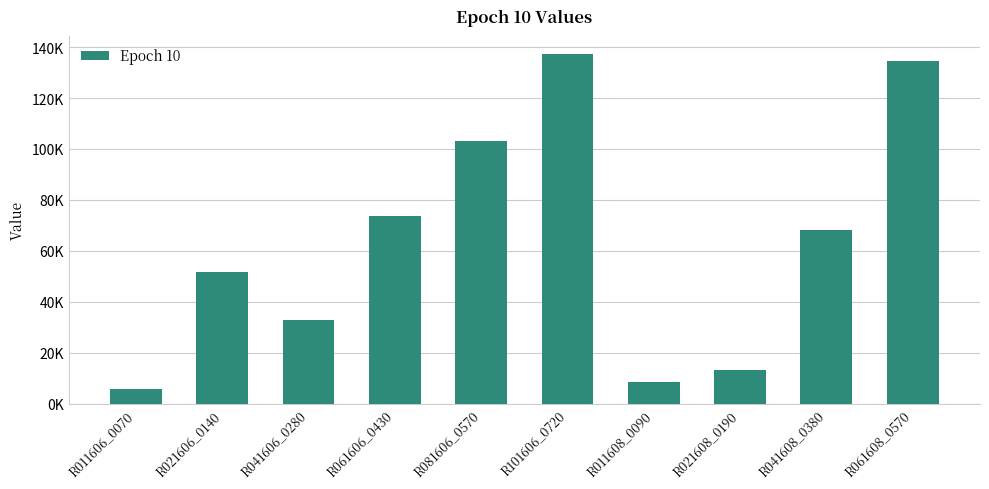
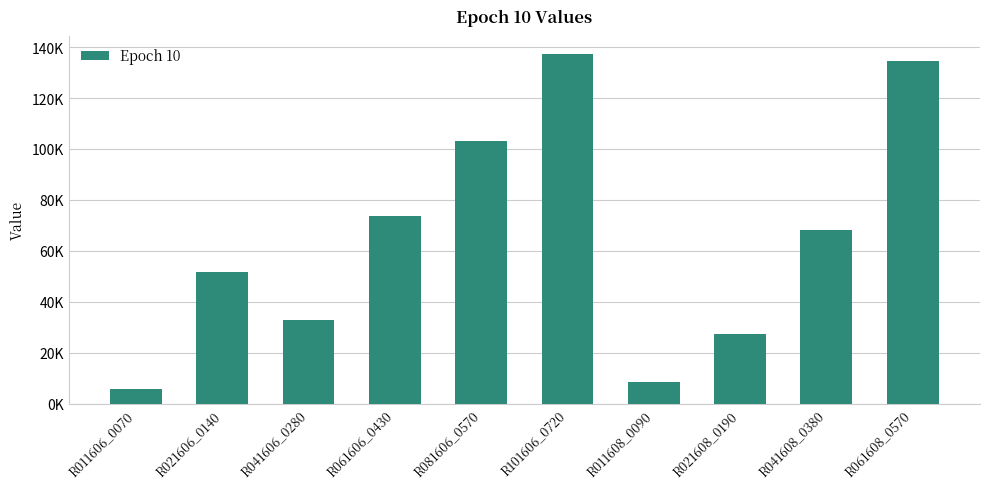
R021608_0190: 13000 -> 27000
